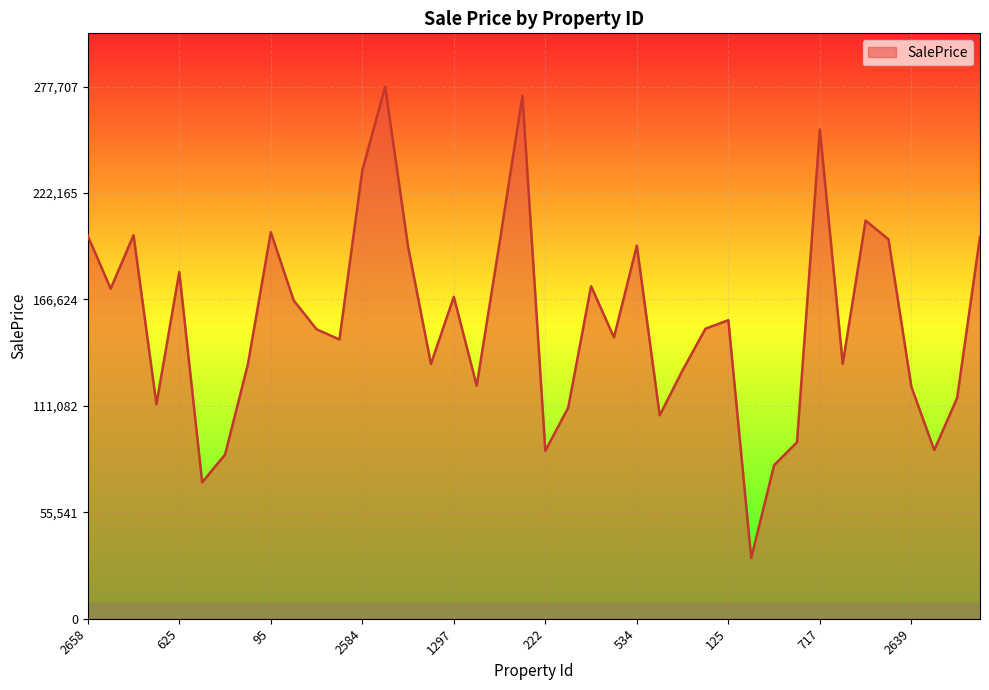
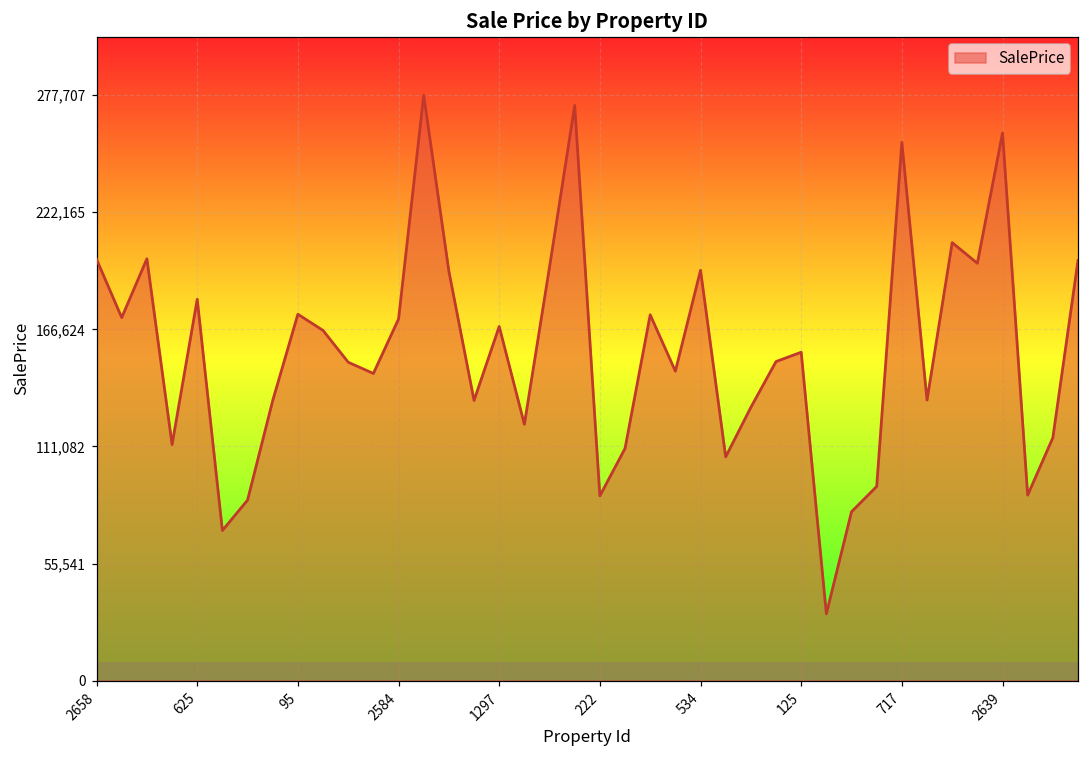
95: 202,000 -> 174,000
2584: 234,000 -> 172,000
2639: 121,000 -> 260,000
